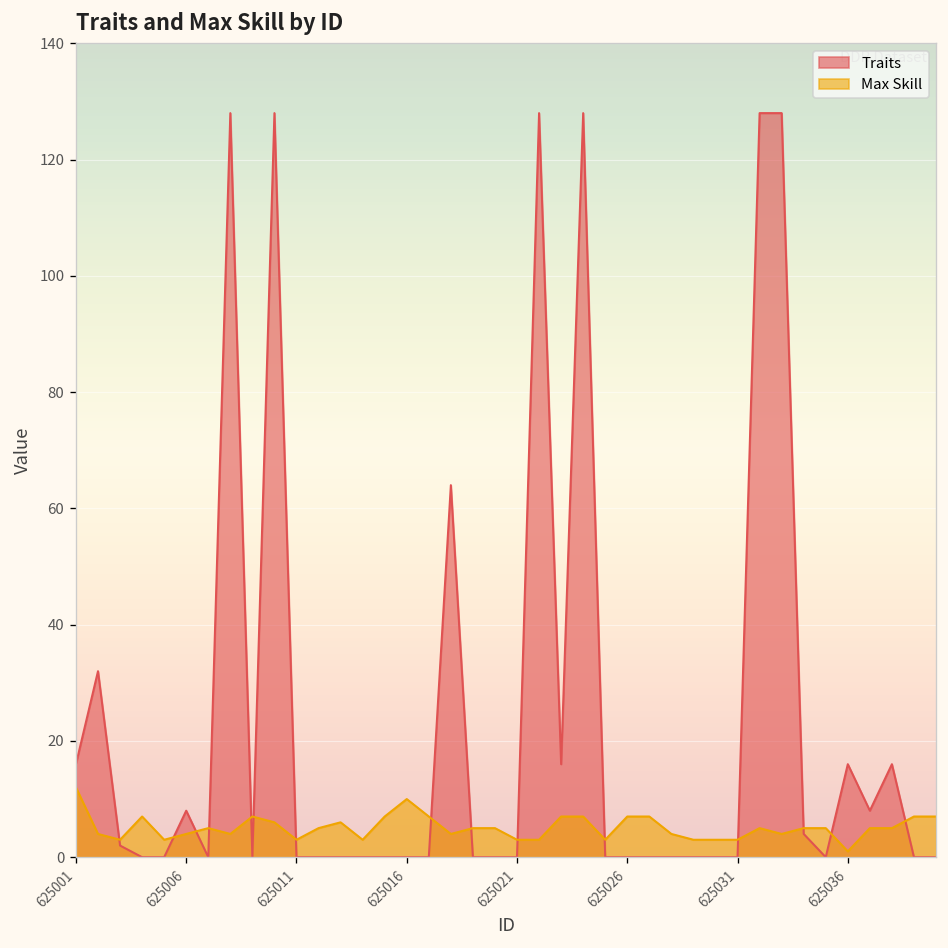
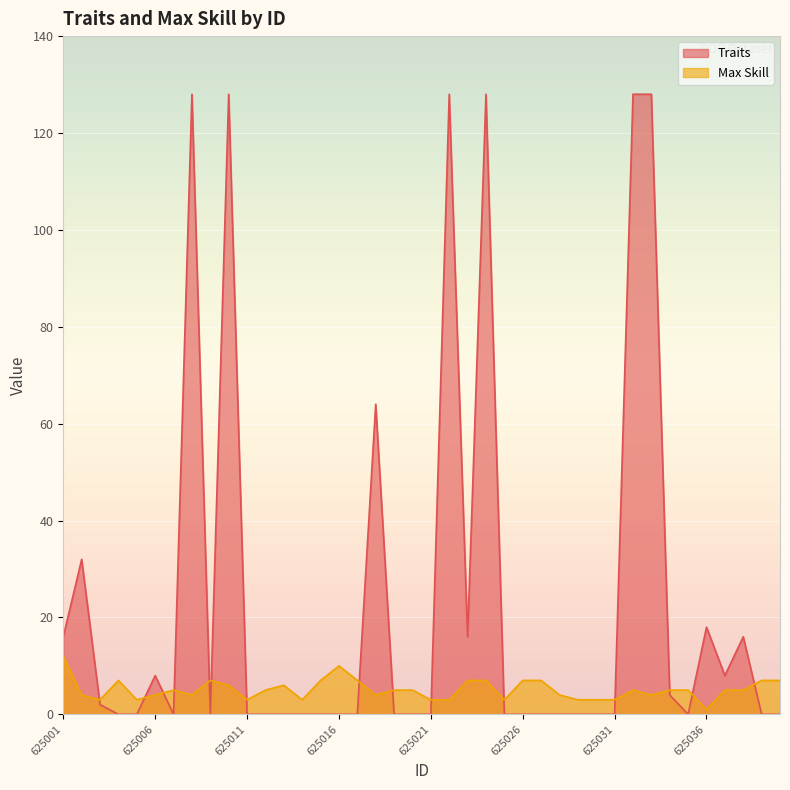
Traits, 625036: 16 -> 18
